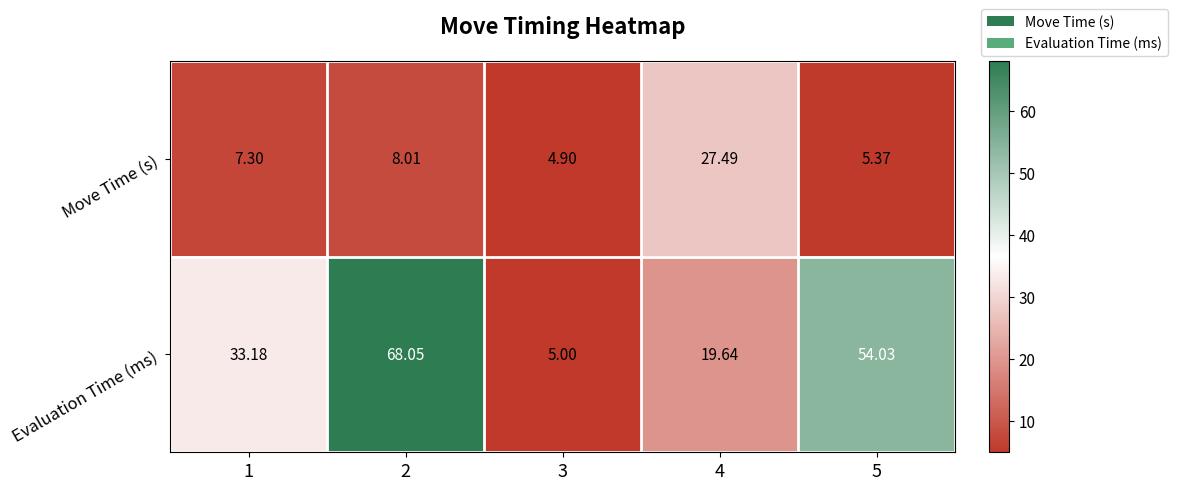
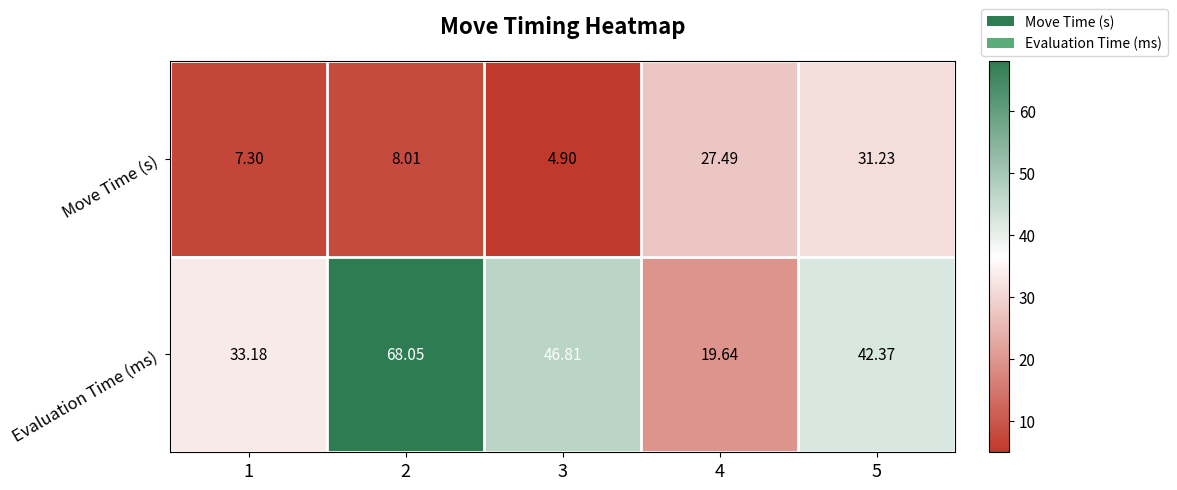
Move Time (s), 5: 5.37 -> 31.23
Evaluation Time (ms), 3: 5.00 -> 46.81
Evaluation Time (ms), 5: 54.03 -> 42.37
